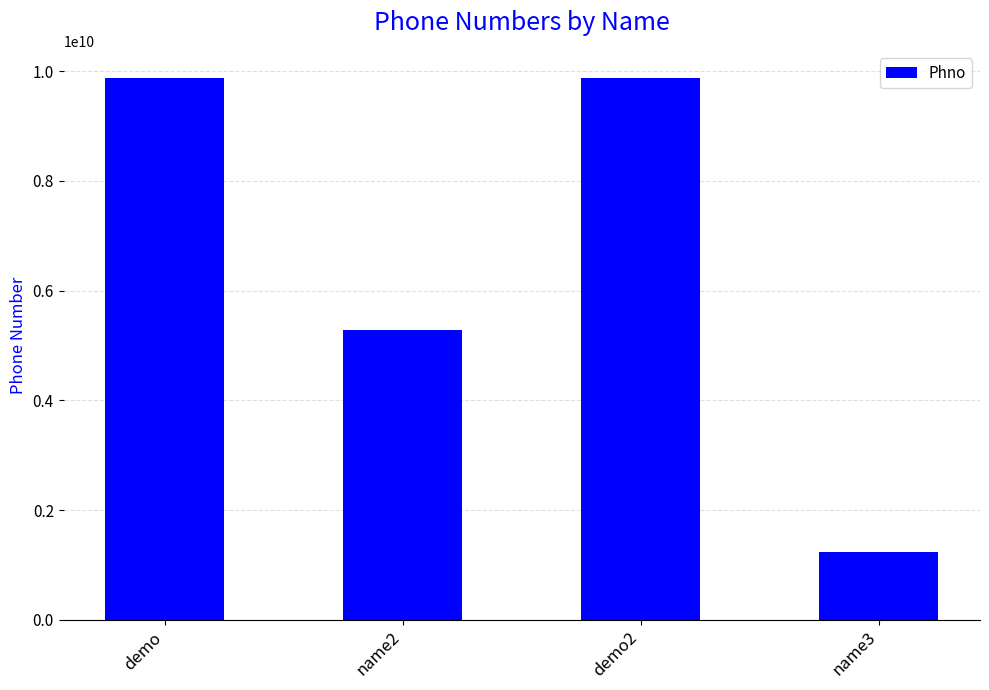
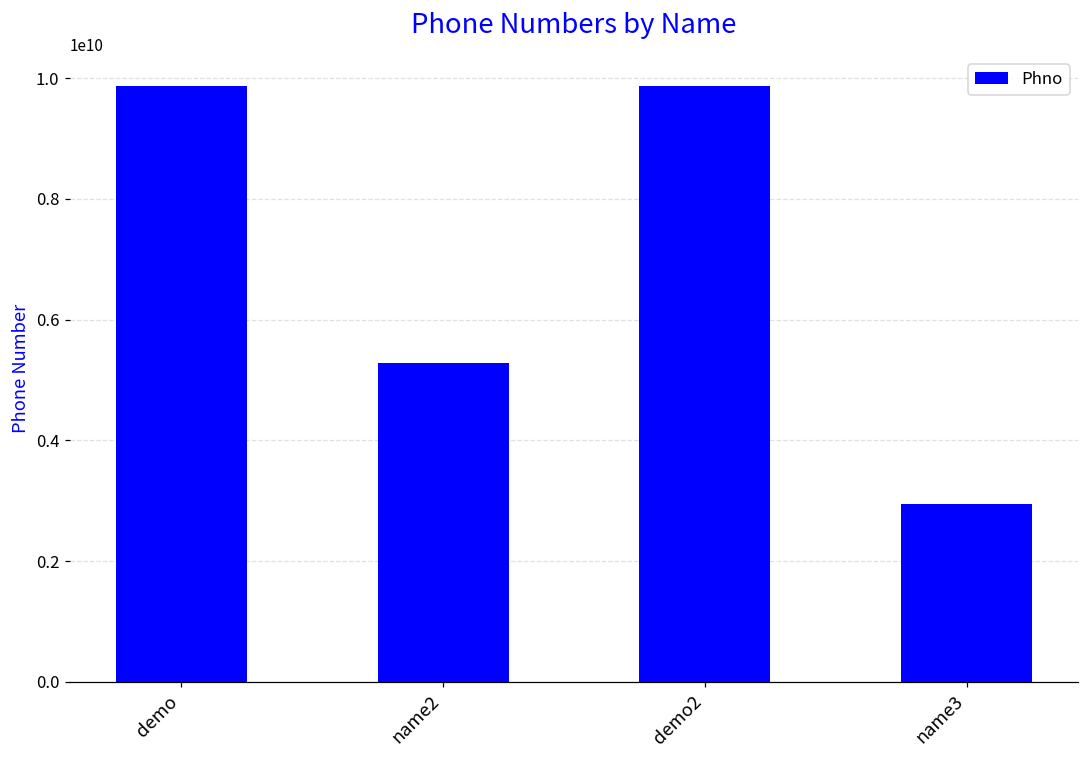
name3: 1200000000 -> 2900000000
